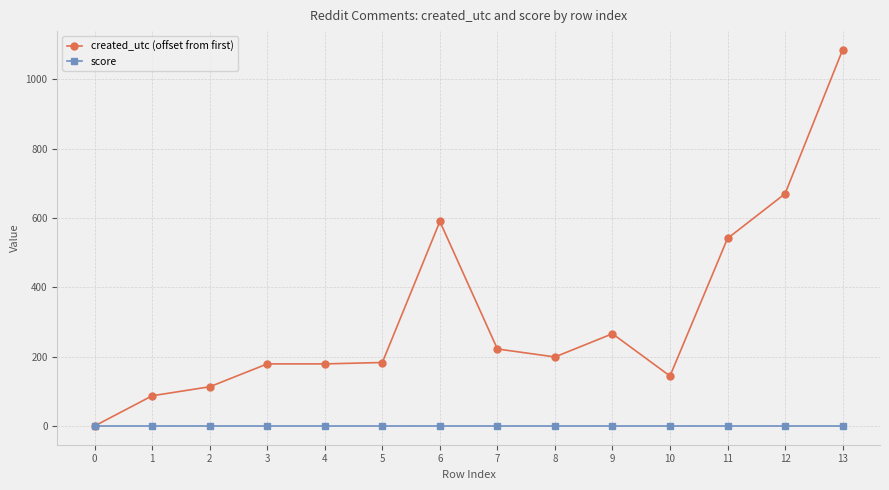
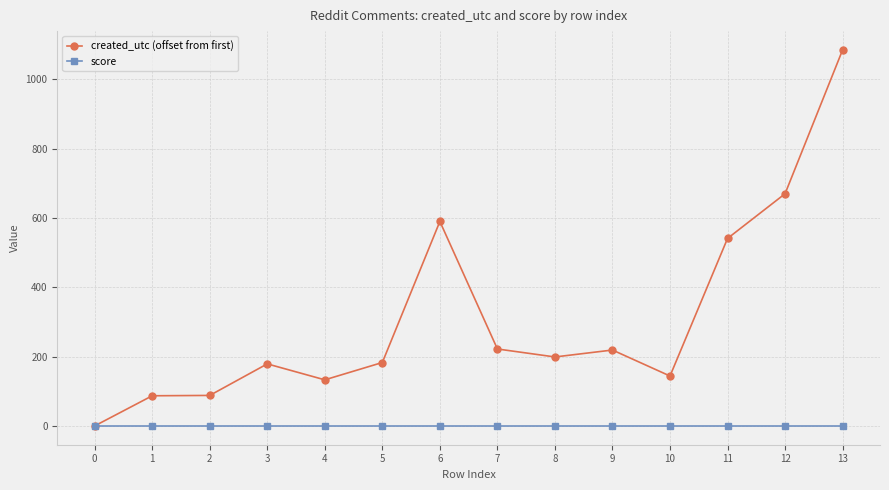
created_utc (offset from first), 2: 110 -> 90
created_utc (offset from first), 4: 180 -> 130
created_utc (offset from first), 9: 270 -> 220
